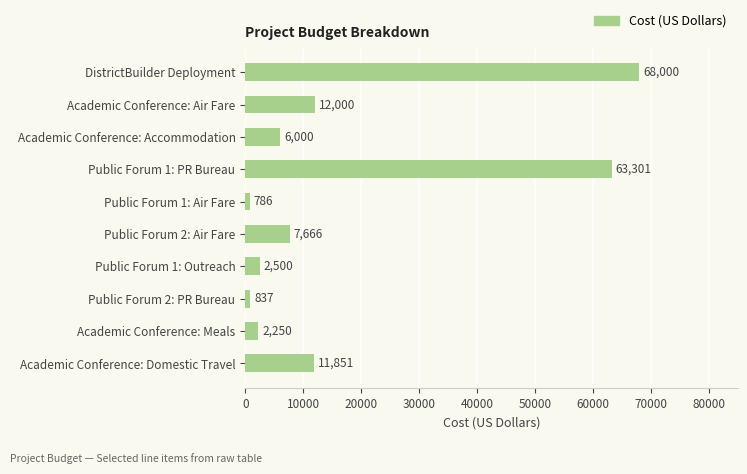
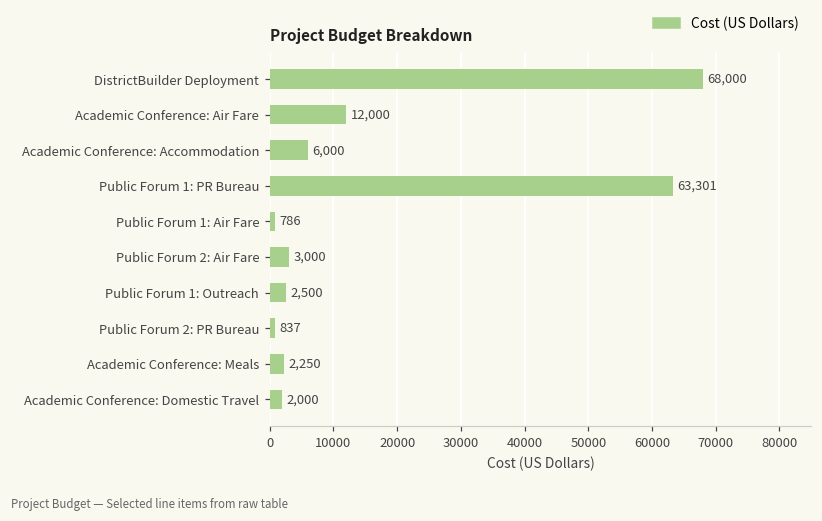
Public Forum 2: Air Fare: 7,666 -> 3,000
Academic Conference: Domestic Travel: 11,851 -> 2,000
